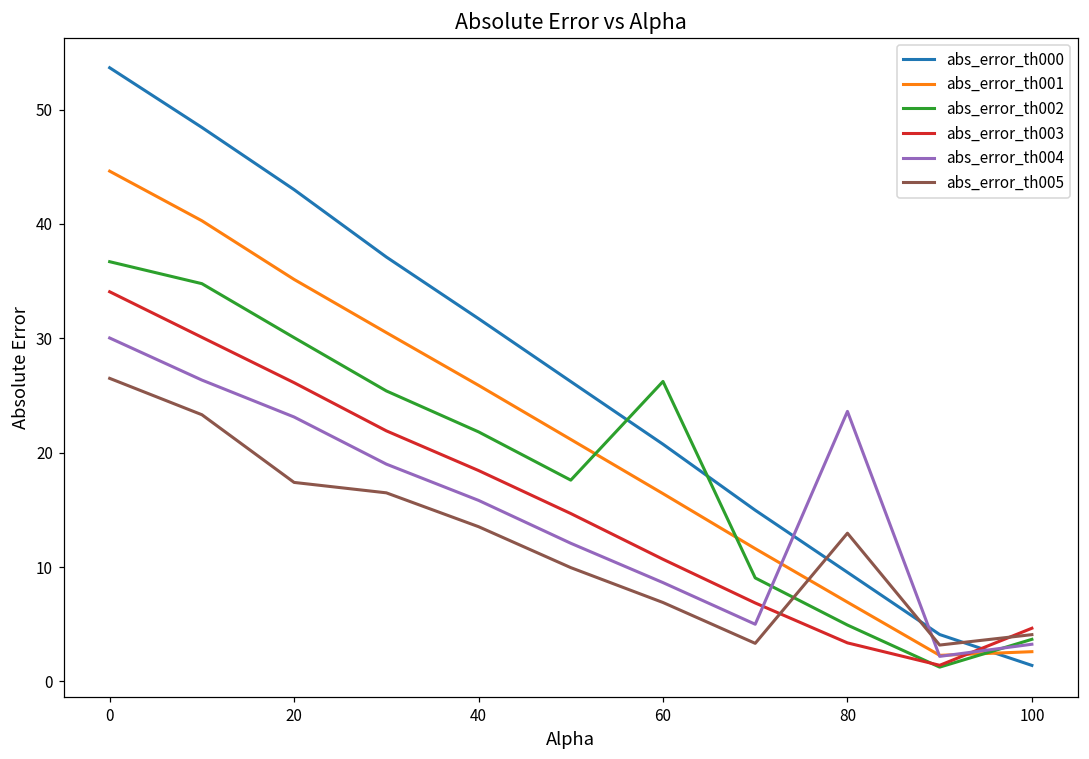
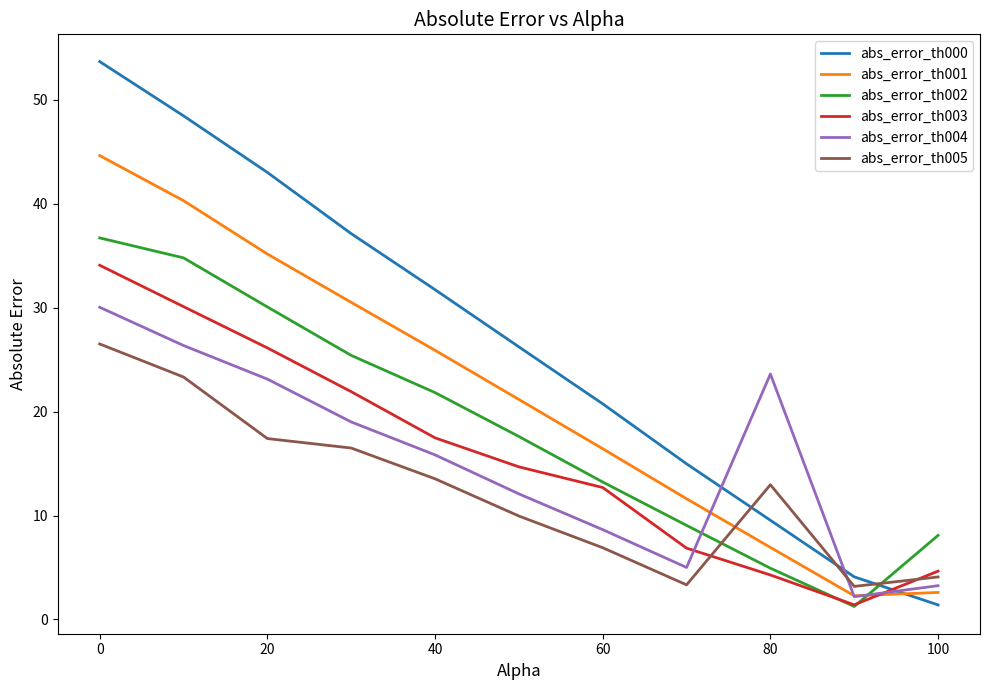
abs_error_th003, 40: 18.4 -> 17.5
abs_error_th002, 60: 26.2 -> 13.2
abs_error_th003, 60: 10.7 -> 12.7
abs_error_th003, 80: 3.4 -> 4.3
abs_error_th002, 100: 3.7 -> 8.1
